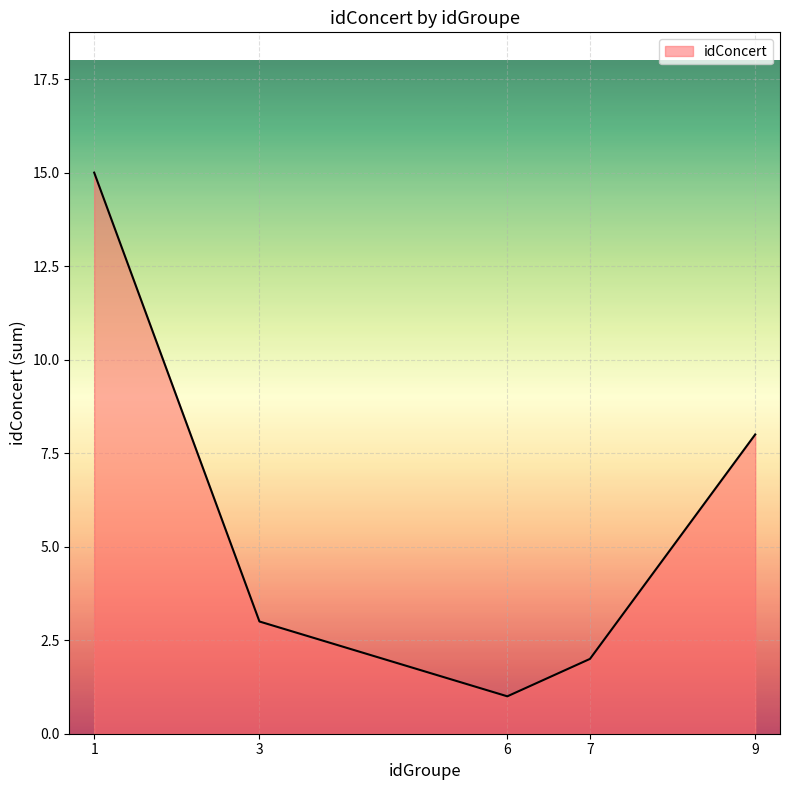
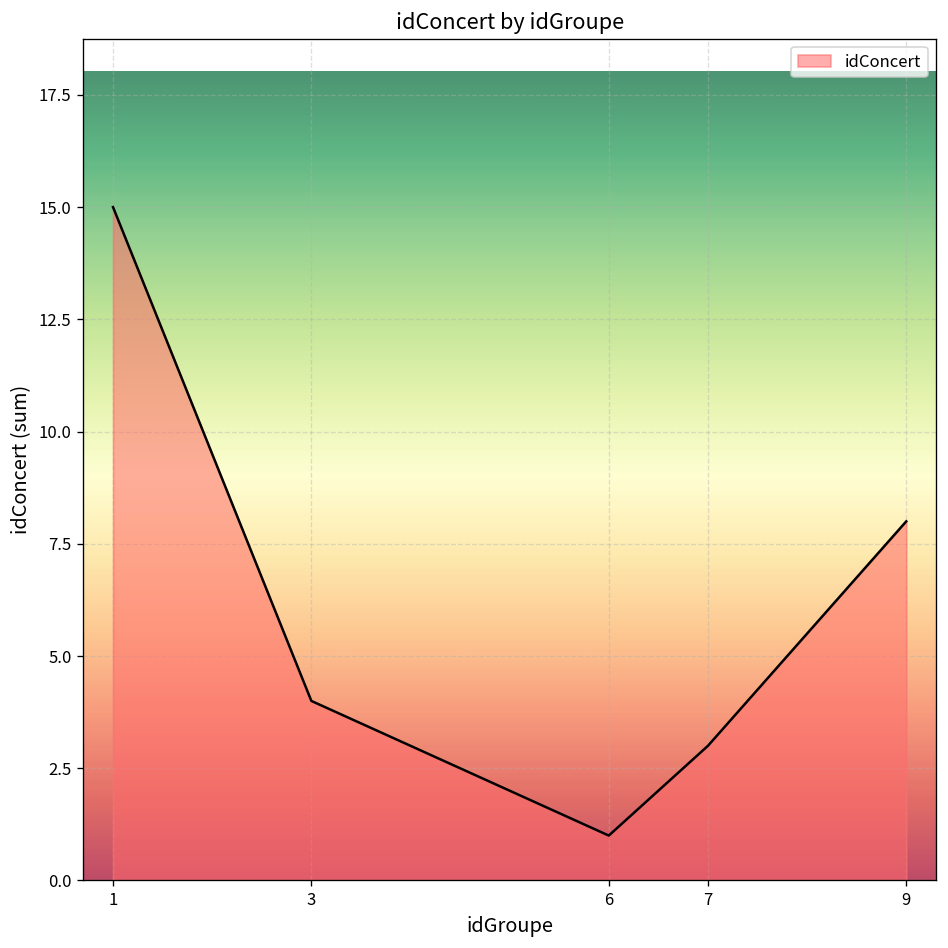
3: 3 -> 4
7: 2 -> 3
